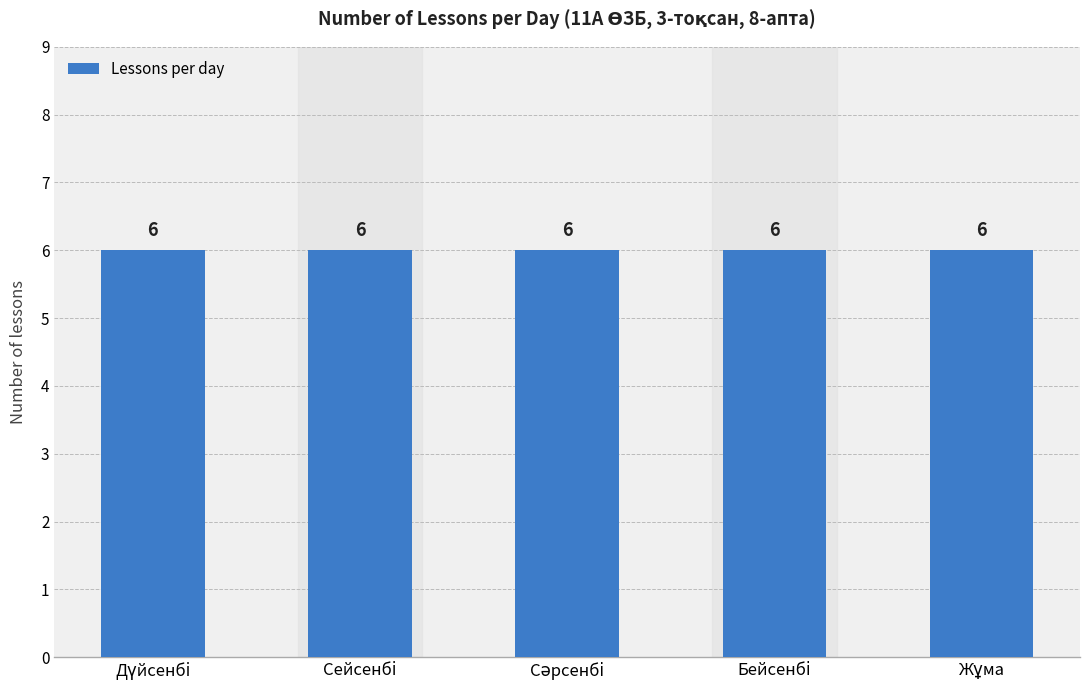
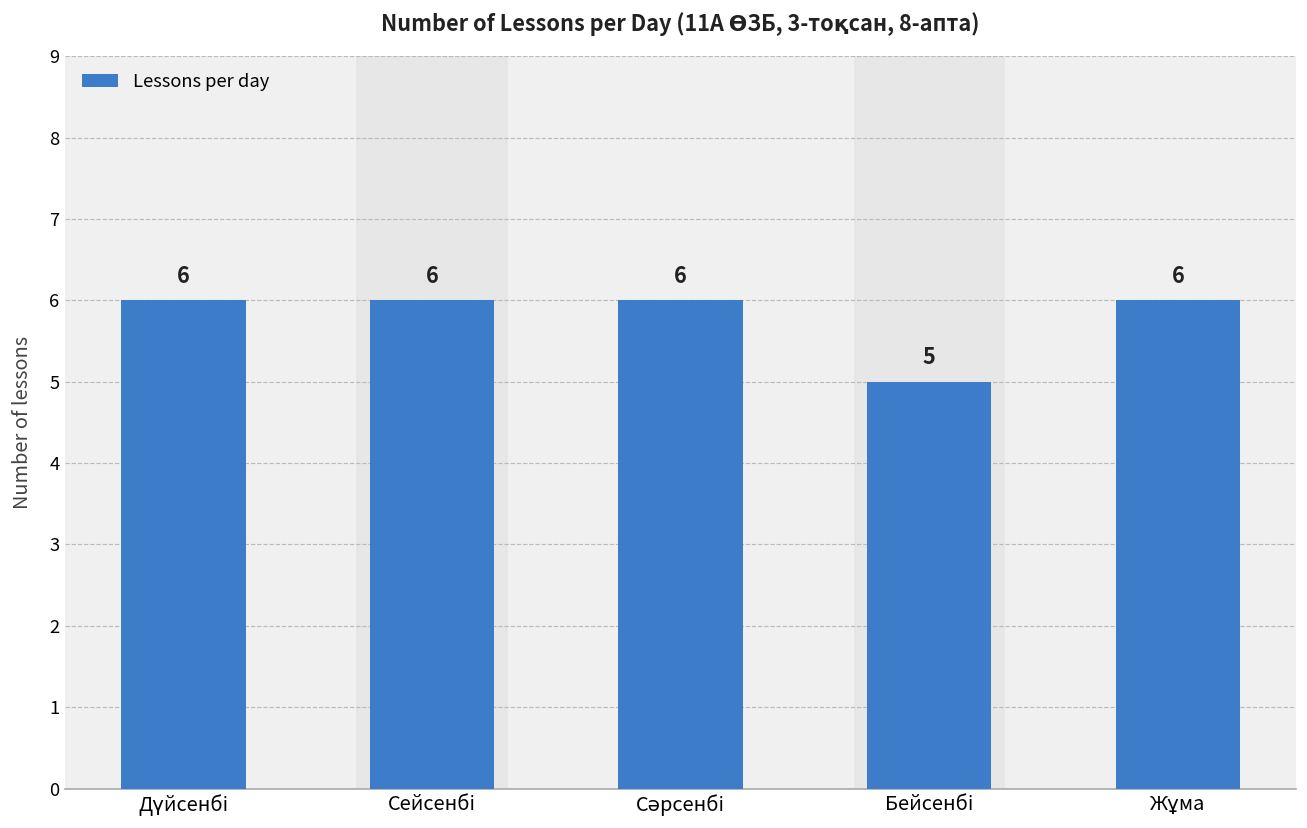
Бейсенбі: 6 -> 5
